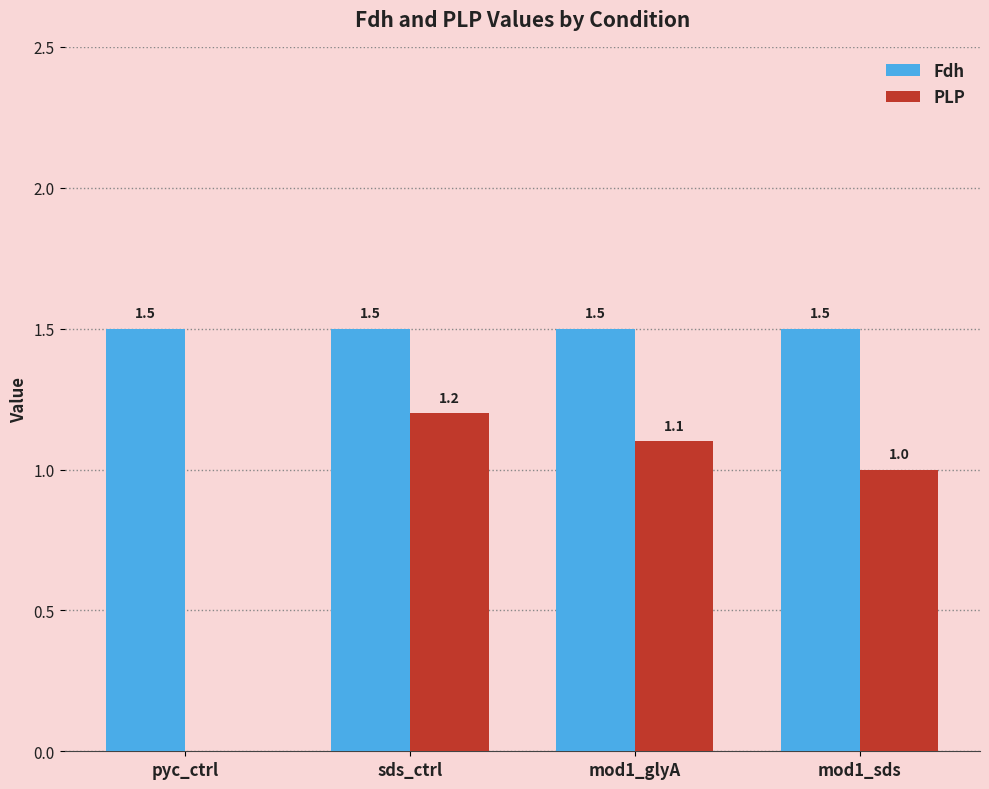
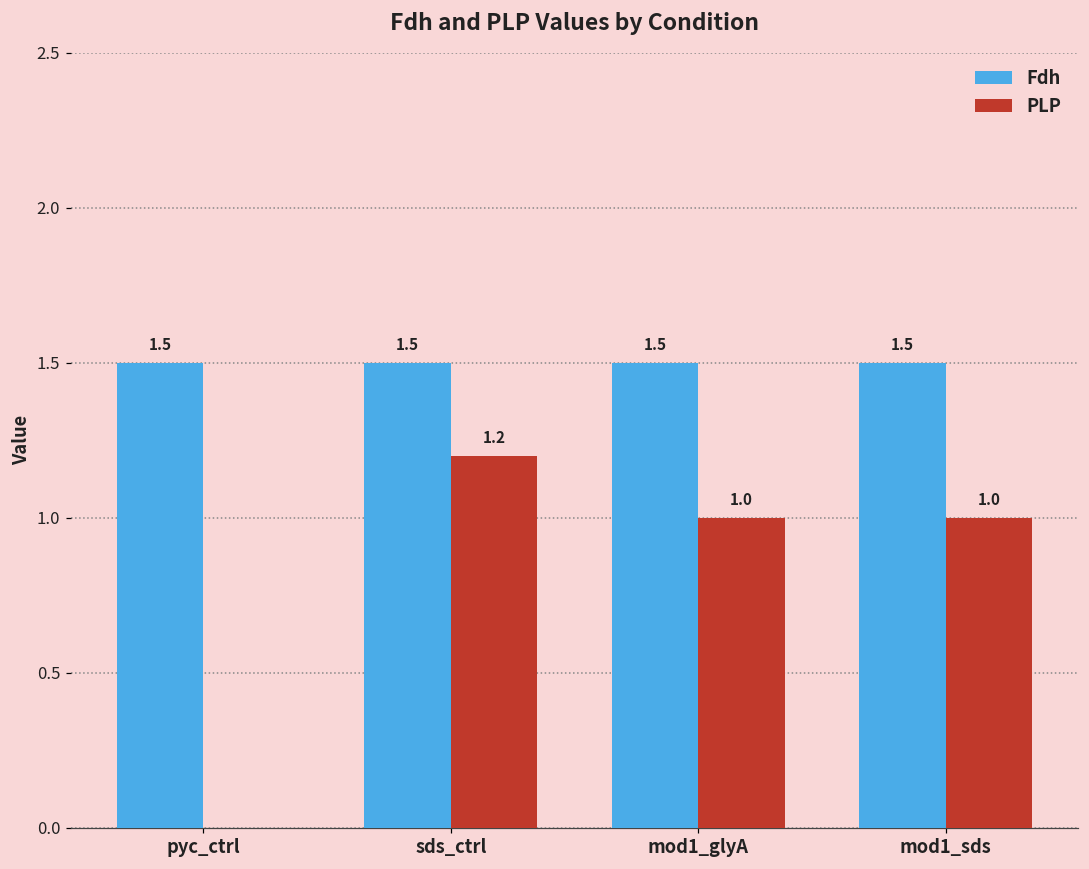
PLP, mod1_glyA: 1.1 -> 1.0
